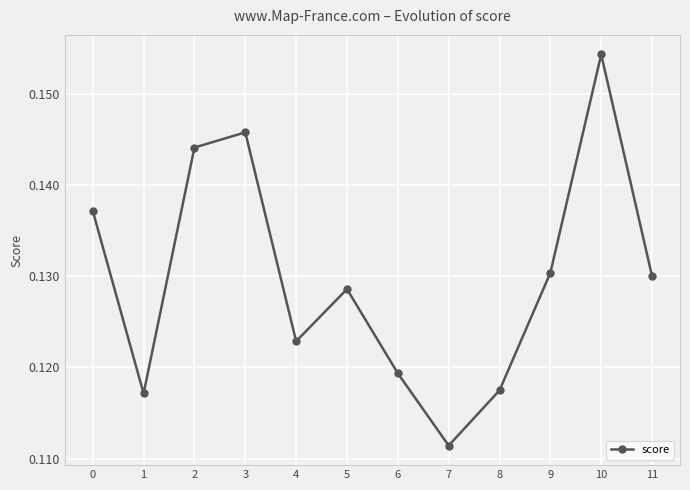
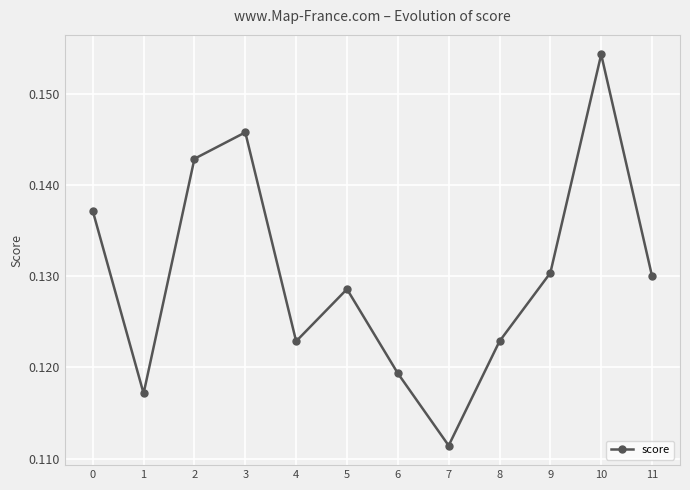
2: 0.144 -> 0.143
8: 0.117 -> 0.123
